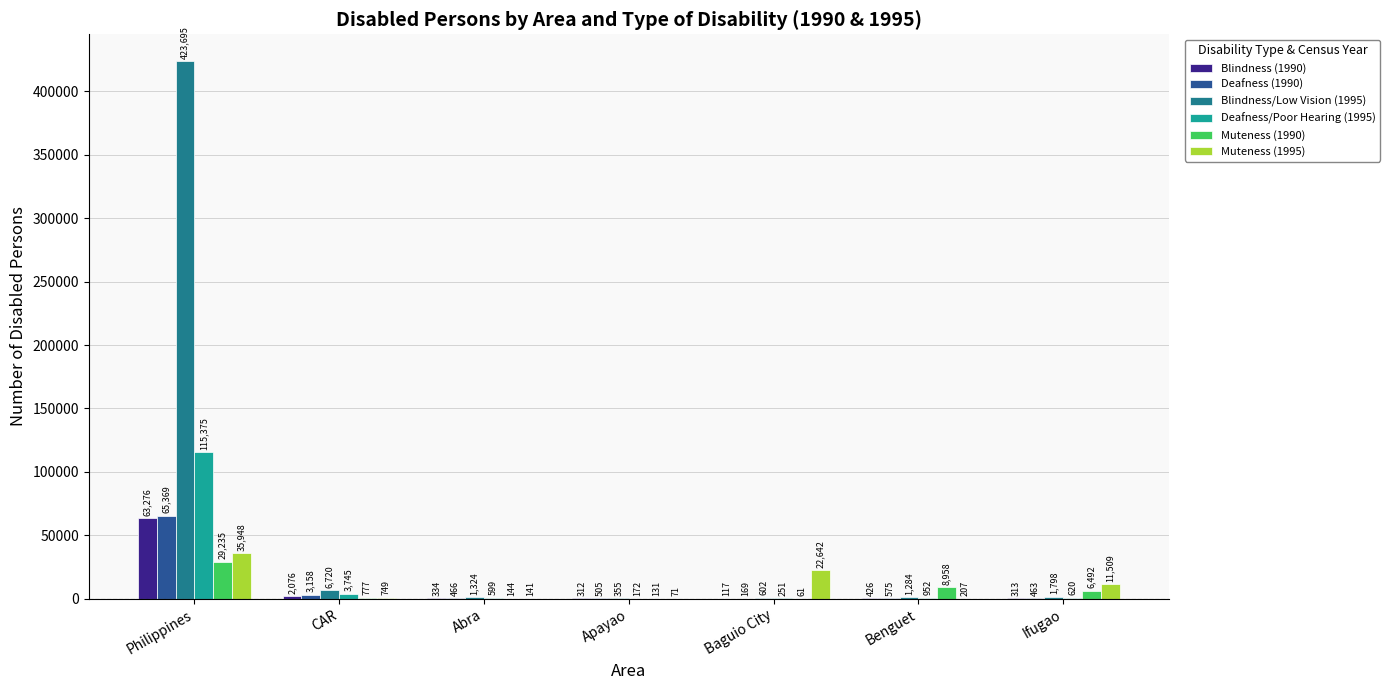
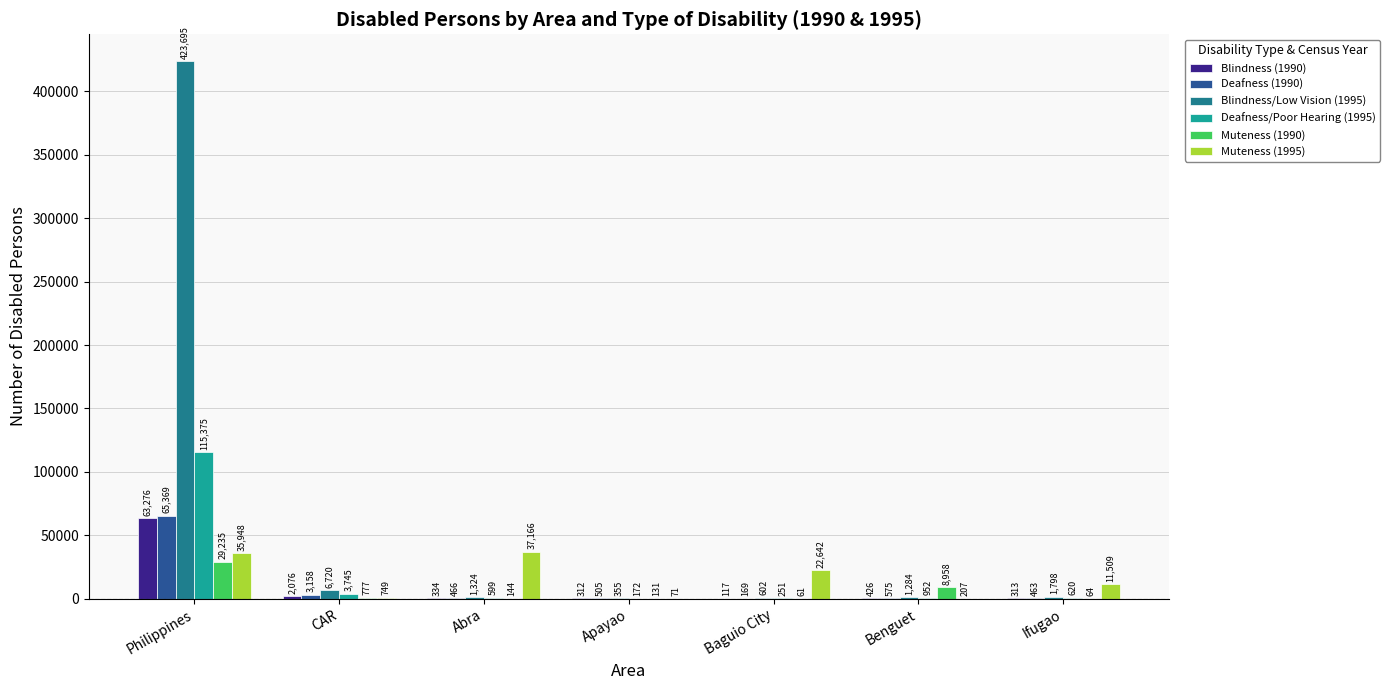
Muteness (1995), Abra: 141 -> 37,166
Muteness (1990), Ifugao: 6,492 -> 64
